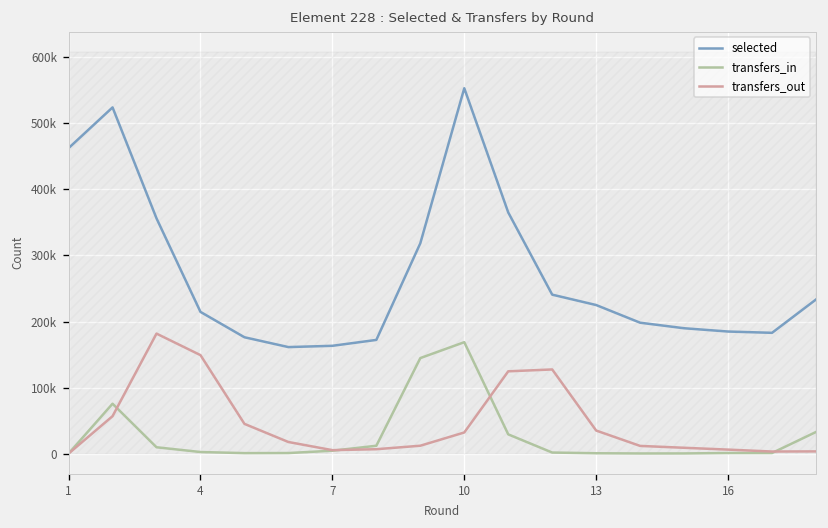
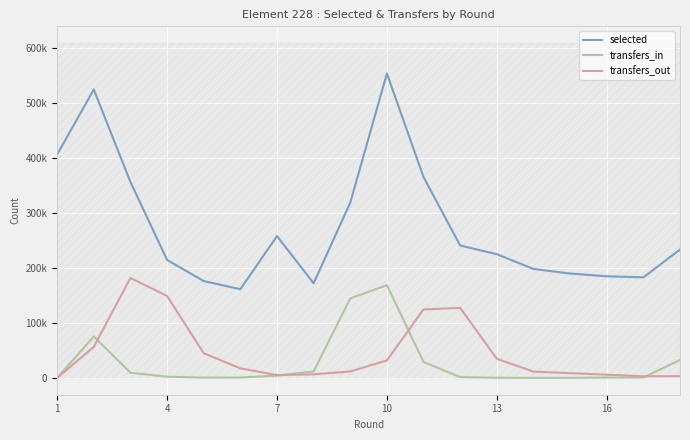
selected, 1: 460000 -> 410000
selected, 7: 160000 -> 260000
